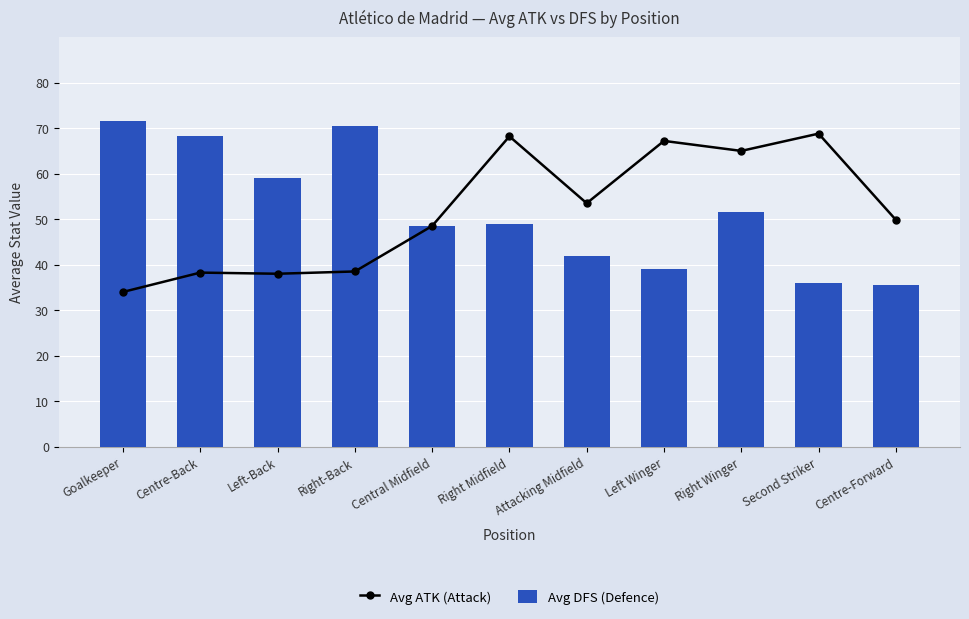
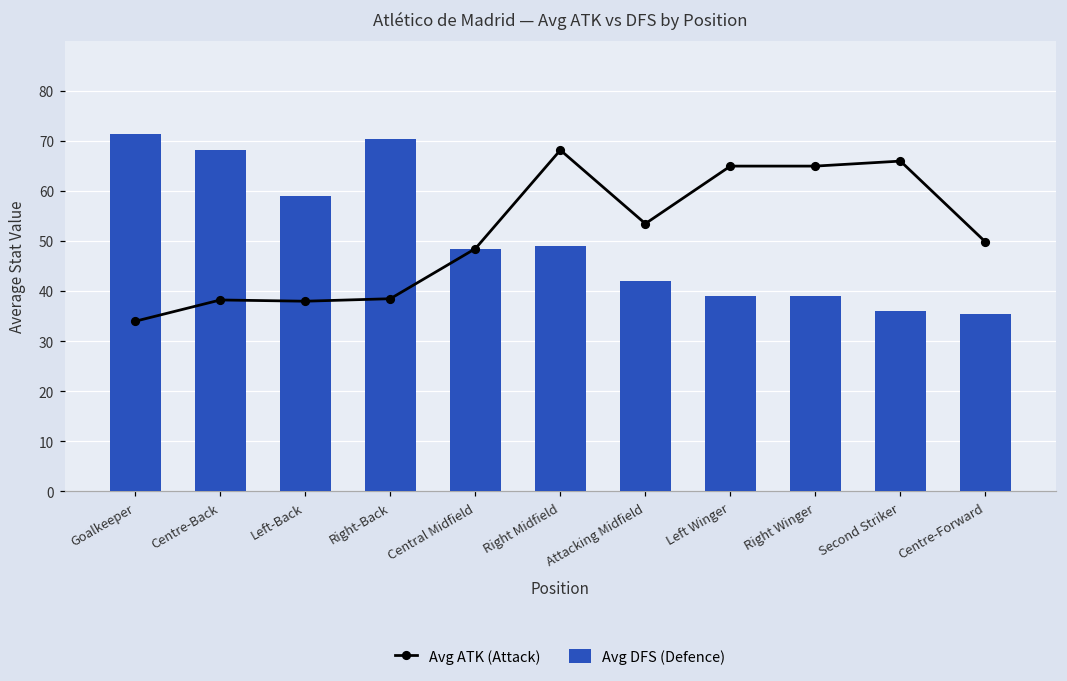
Avg ATK (Attack), Left Winger: 67 -> 65
Avg DFS (Defence), Right Winger: 52 -> 39
Avg ATK (Attack), Second Striker: 69 -> 66
